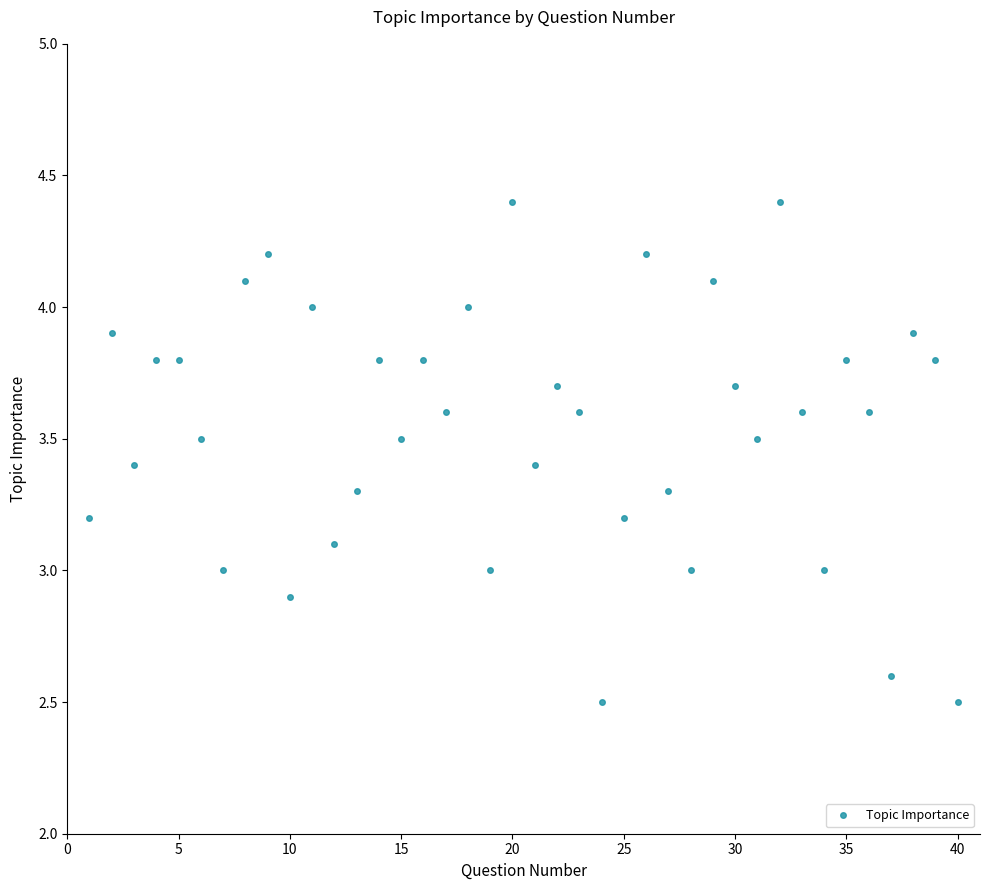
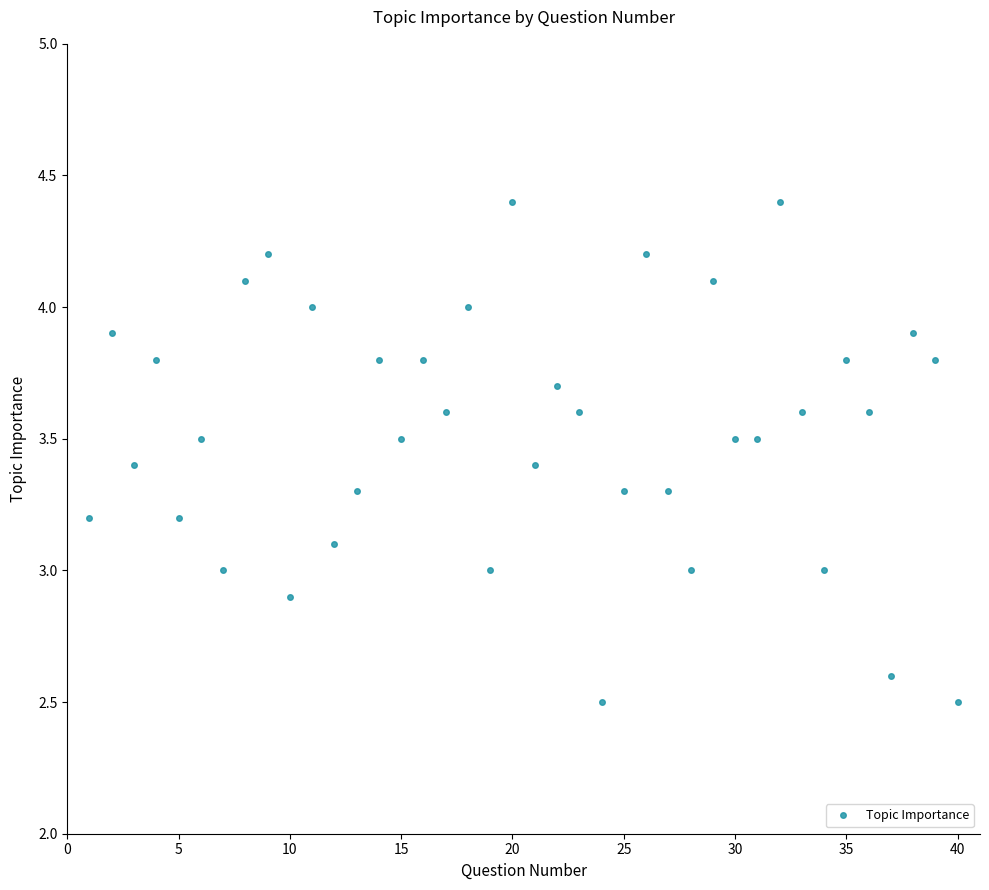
5: 3.8 -> 3.2
25: 3.2 -> 3.3
30: 3.7 -> 3.5
